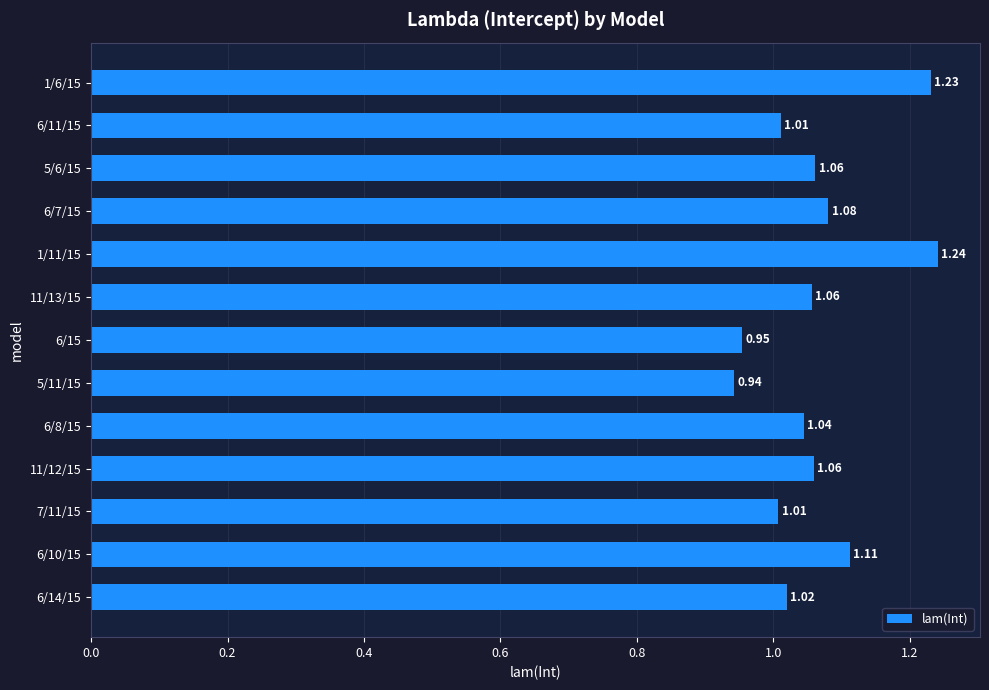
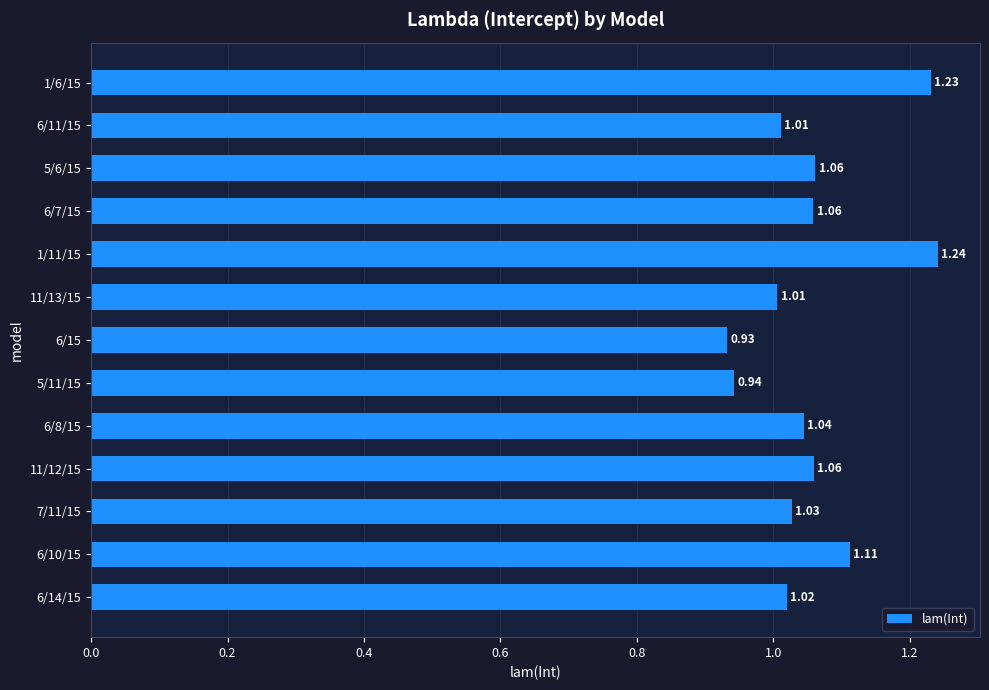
6/7/15: 1.08 -> 1.06
11/13/15: 1.06 -> 1.01
6/15: 0.95 -> 0.93
7/11/15: 1.01 -> 1.03
